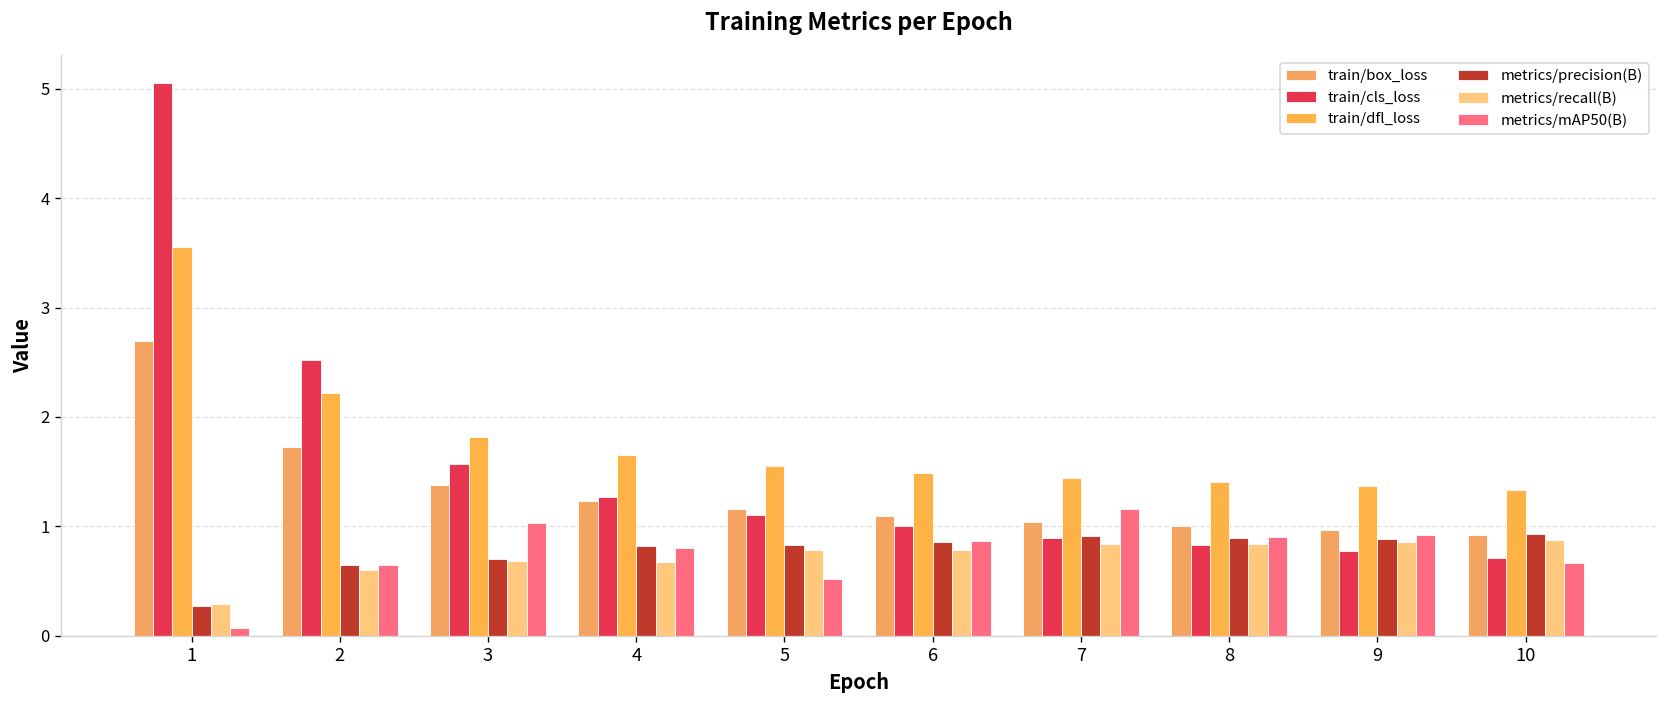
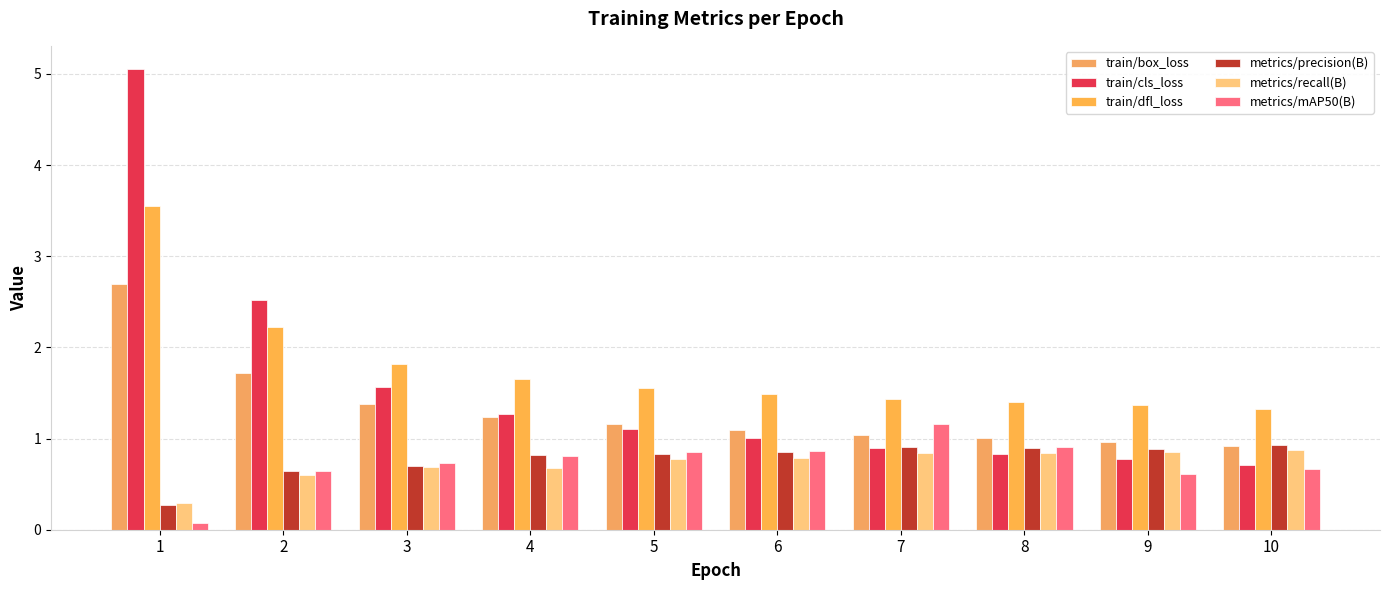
metrics/mAP50(B), 3: 1.0 -> 0.7
metrics/mAP50(B), 5: 0.5 -> 0.9
metrics/mAP50(B), 9: 0.9 -> 0.6
